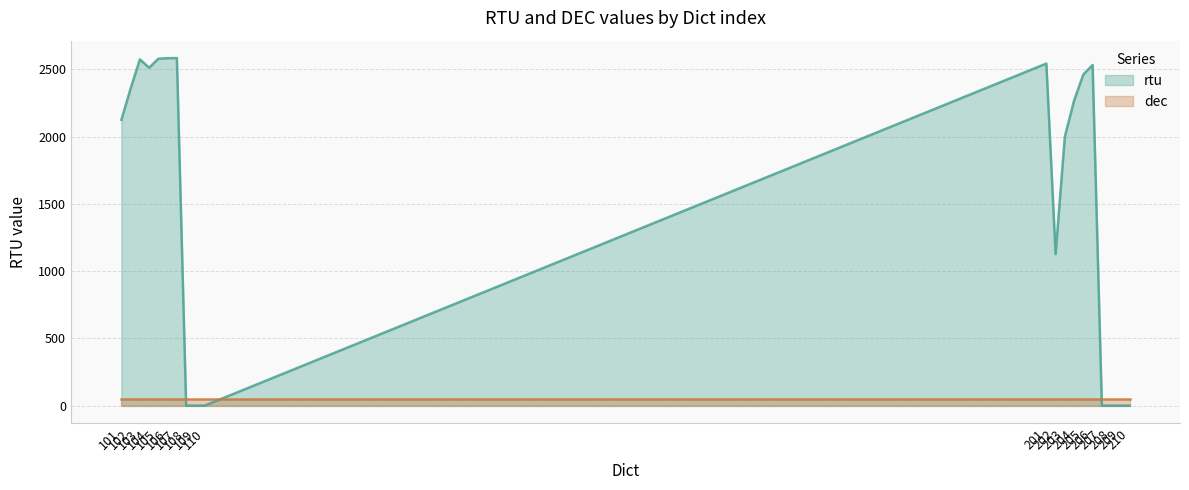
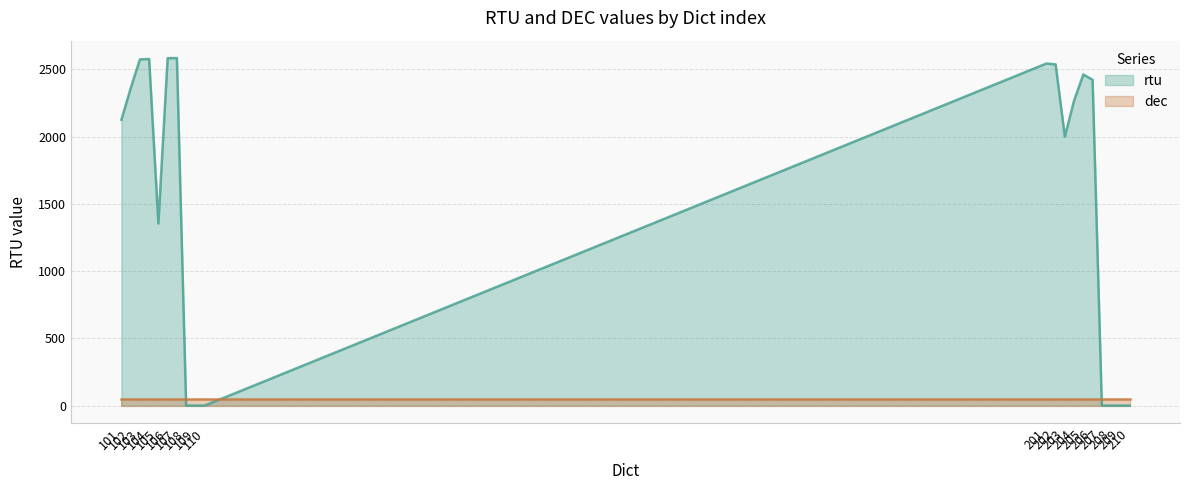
rtu, 104: 2510 -> 2580
rtu, 105: 2580 -> 1350
rtu, 202: 1130 -> 2540
rtu, 206: 2530 -> 2420
